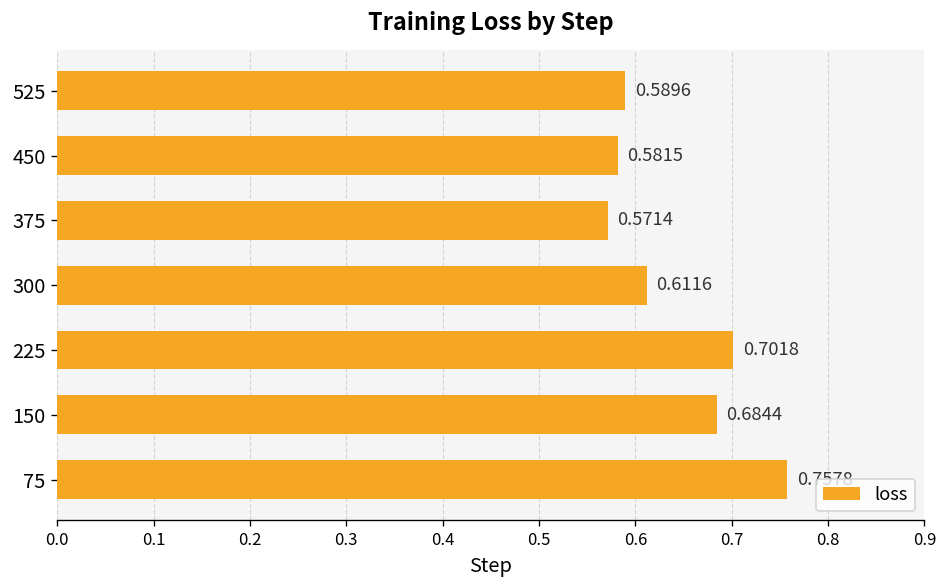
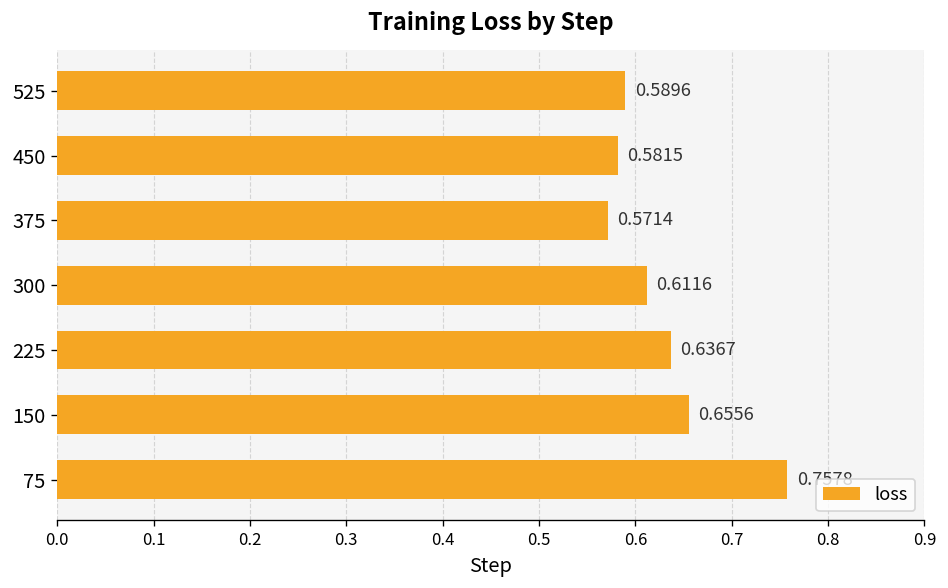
225: 0.7018 -> 0.6367
150: 0.6844 -> 0.6556
